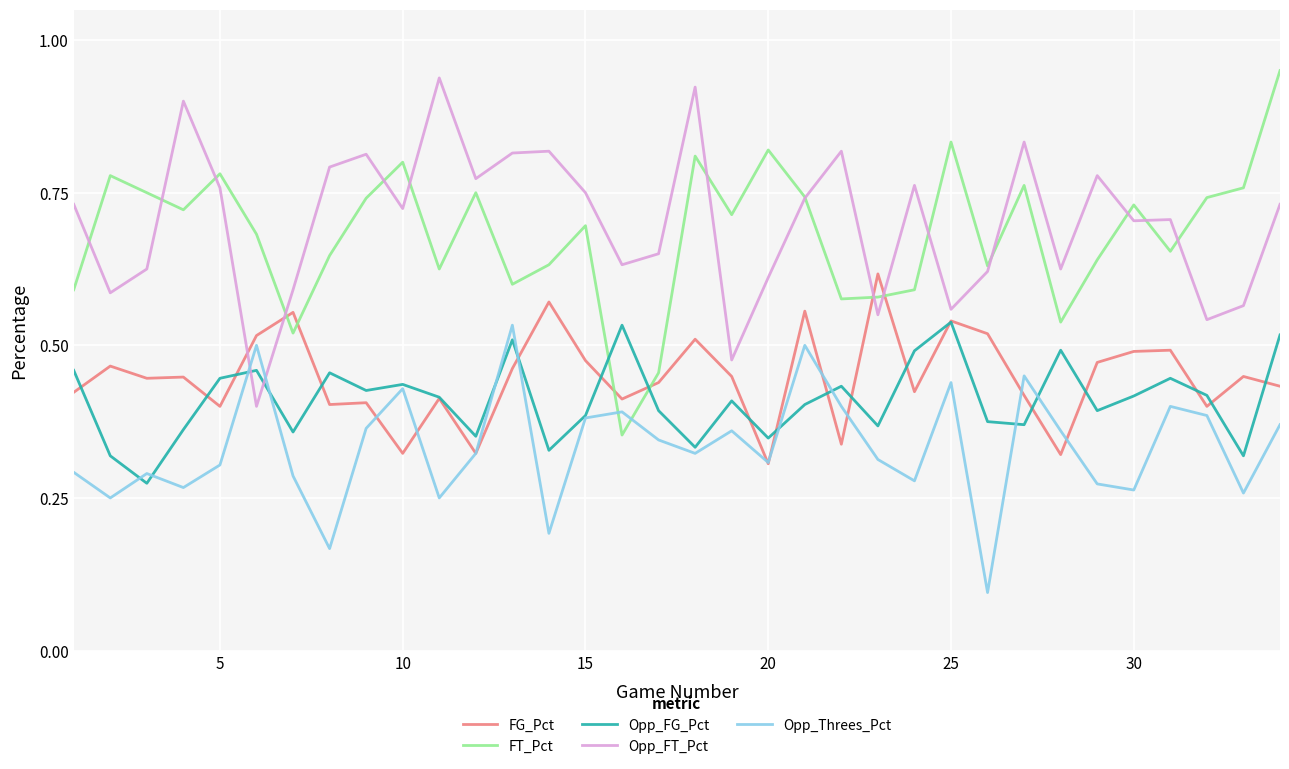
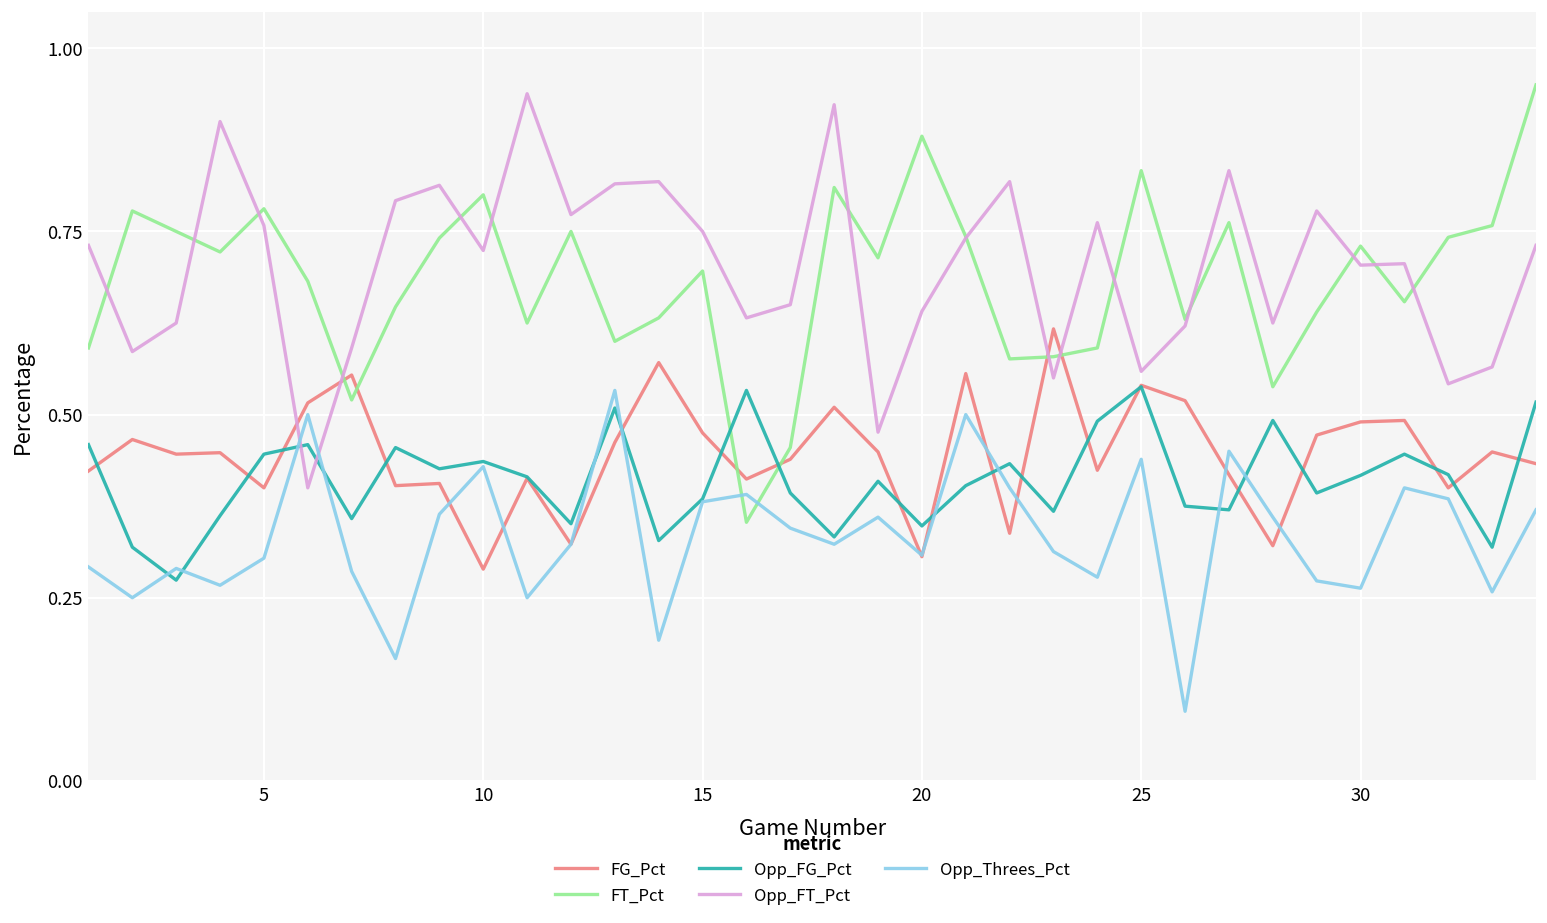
FG_Pct, 10: 0.32 -> 0.29
FT_Pct, 20: 0.82 -> 0.88
Opp_FT_Pct, 20: 0.61 -> 0.64
